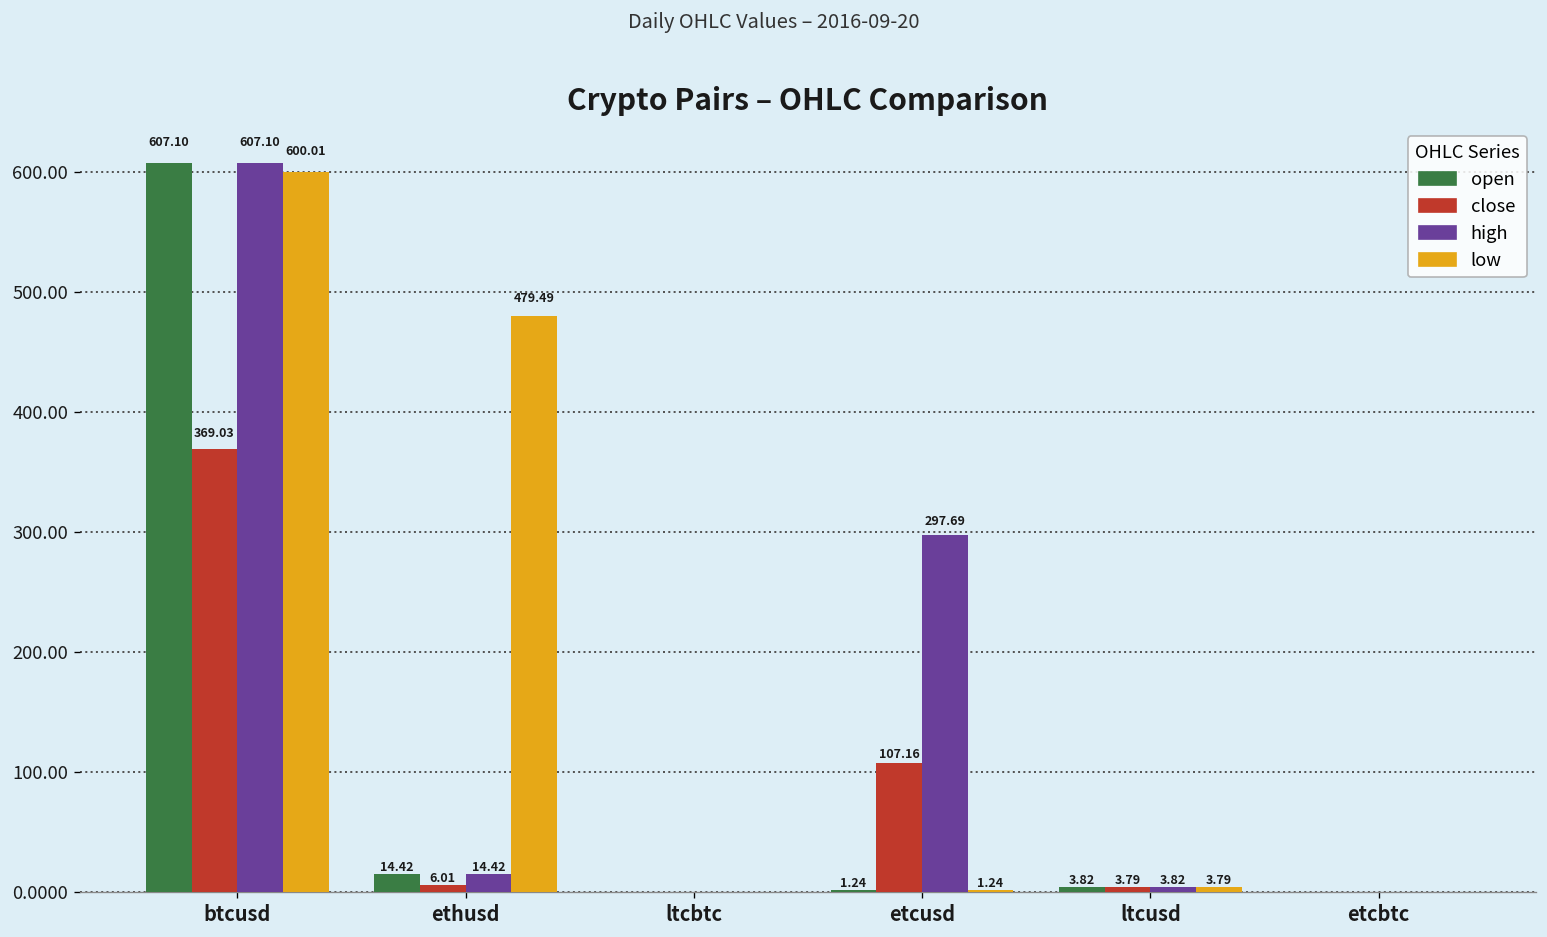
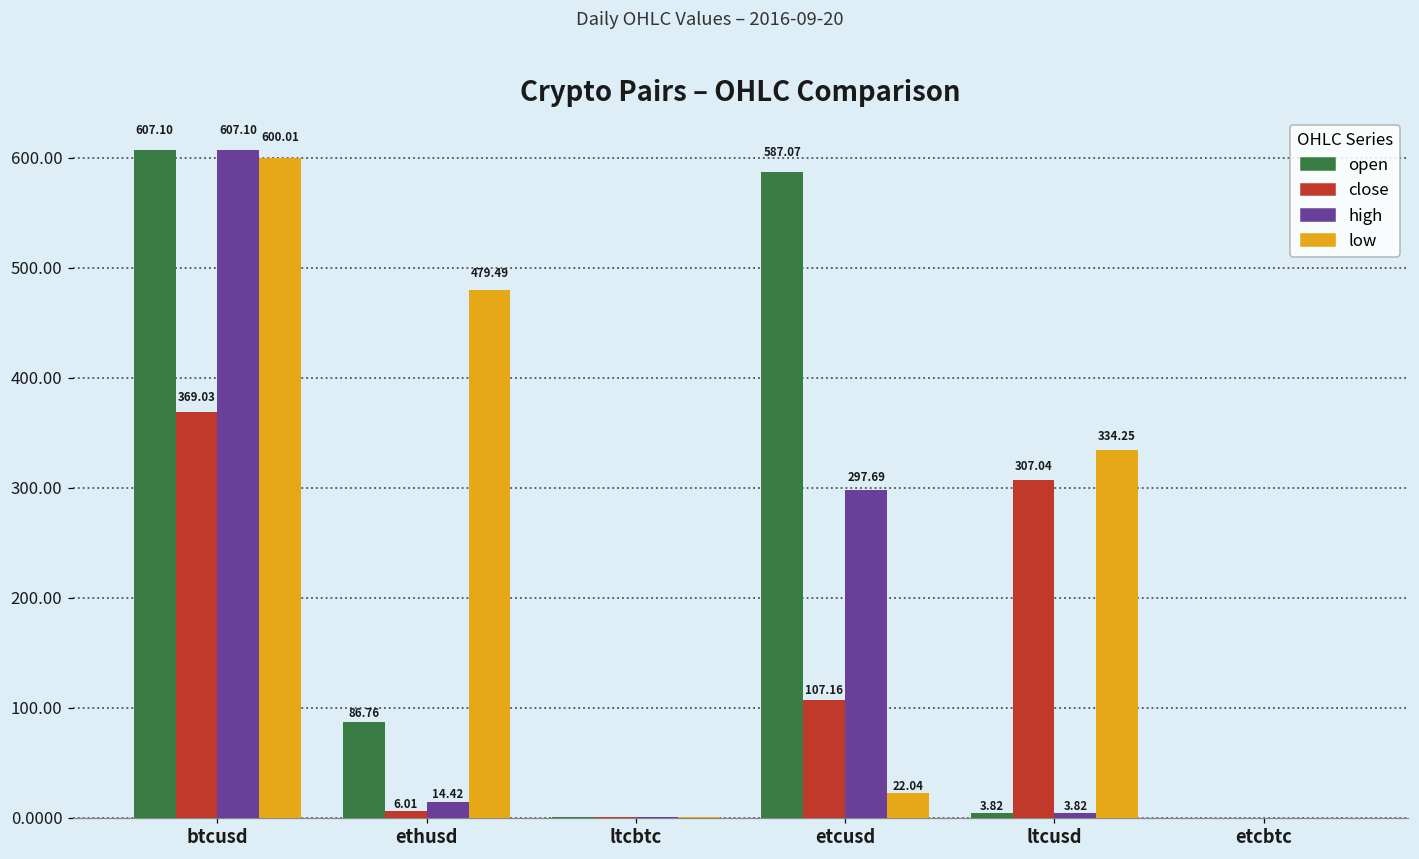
open, ethusd: 14.42 -> 86.76
open, etcusd: 1.24 -> 587.07
low, etcusd: 1.24 -> 22.04
close, ltcusd: 3.79 -> 307.04
low, ltcusd: 3.79 -> 334.25
